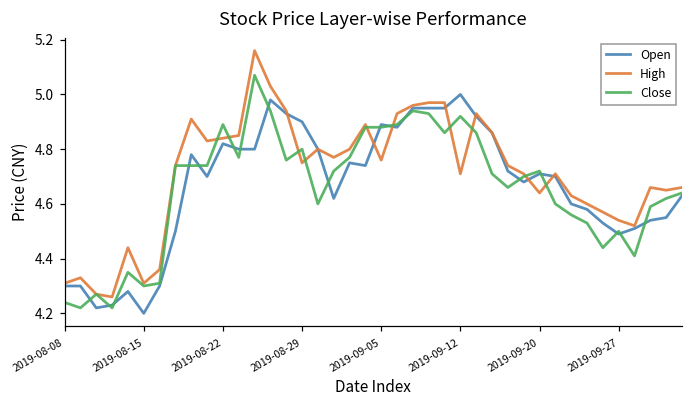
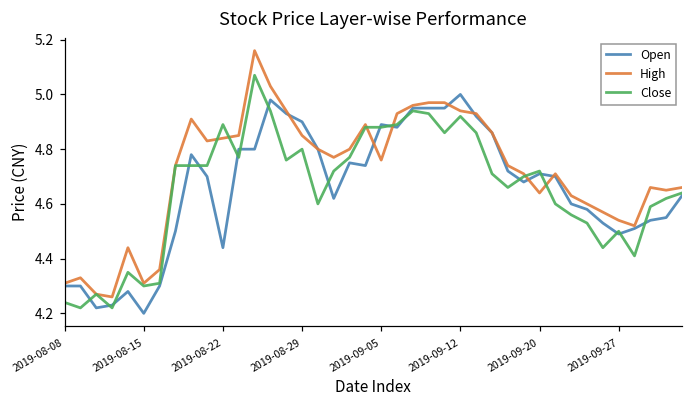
Open, 2019-08-22: 4.82 -> 4.44
High, 2019-08-29: 4.75 -> 4.85
High, 2019-09-12: 4.71 -> 4.94
